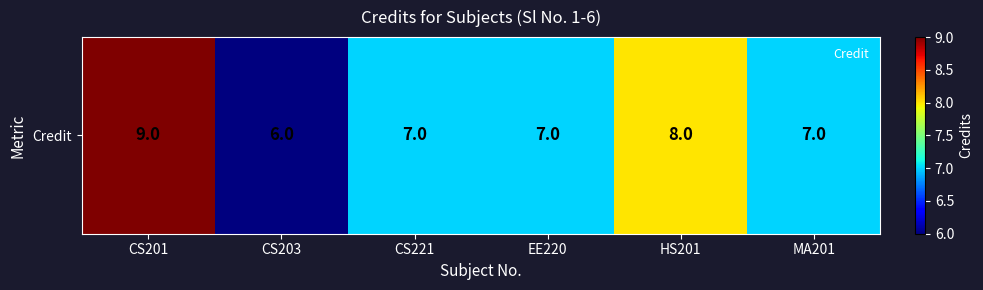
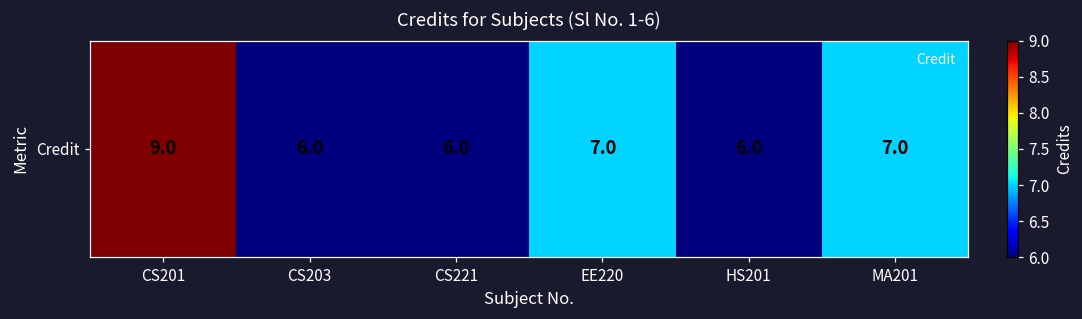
Credit, CS221: 7.0 -> 6.0
Credit, HS201: 8.0 -> 6.0
